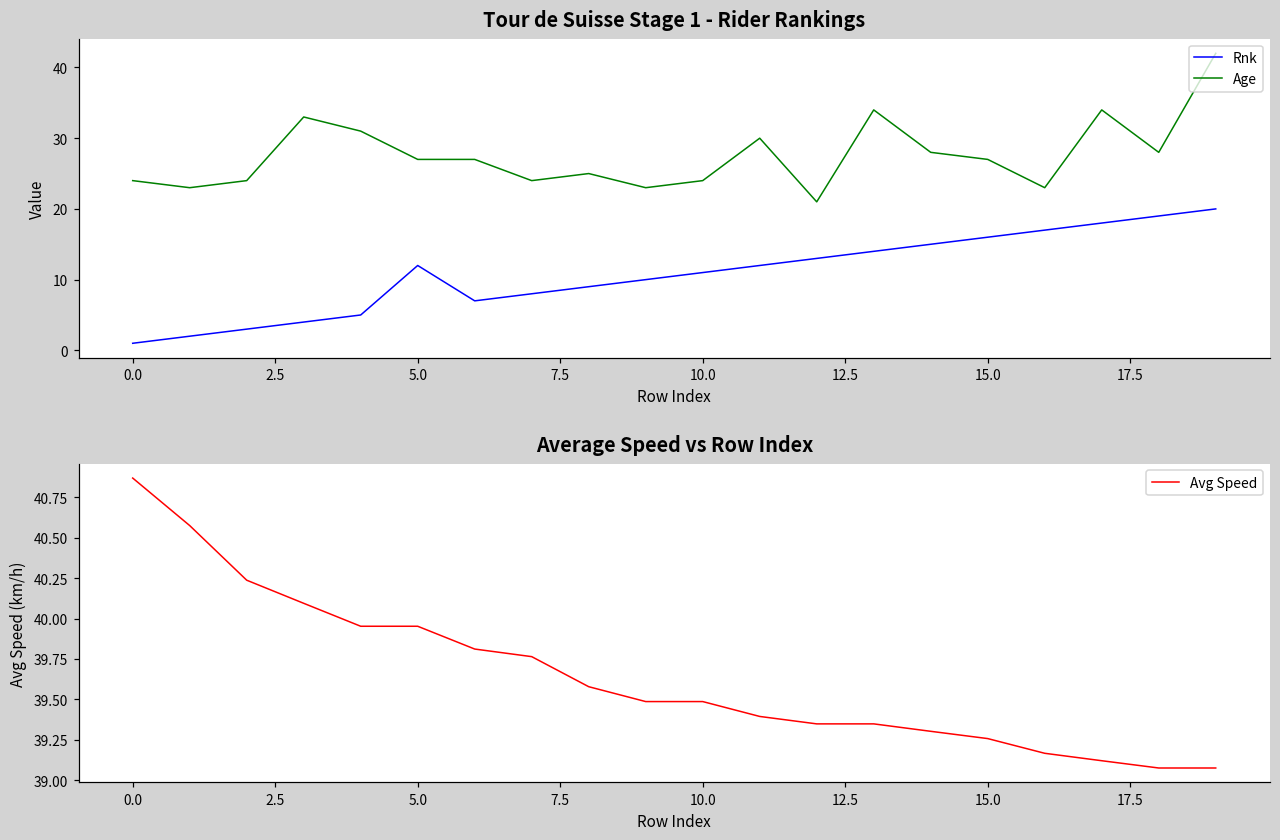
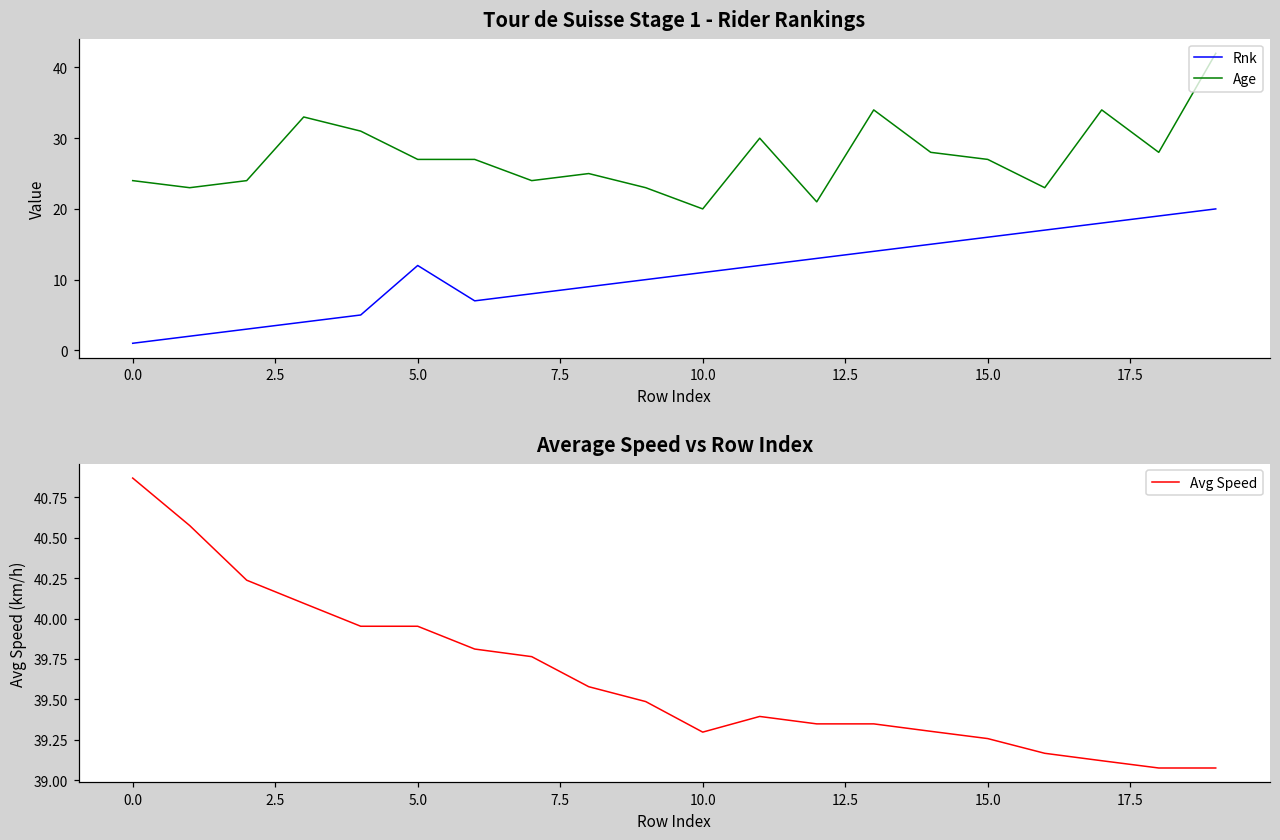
Tour de Suisse Stage 1 - Rider Rankings, Age, 10.0: 24 -> 20
Average Speed vs Row Index, 10.0: 39.49 -> 39.30
